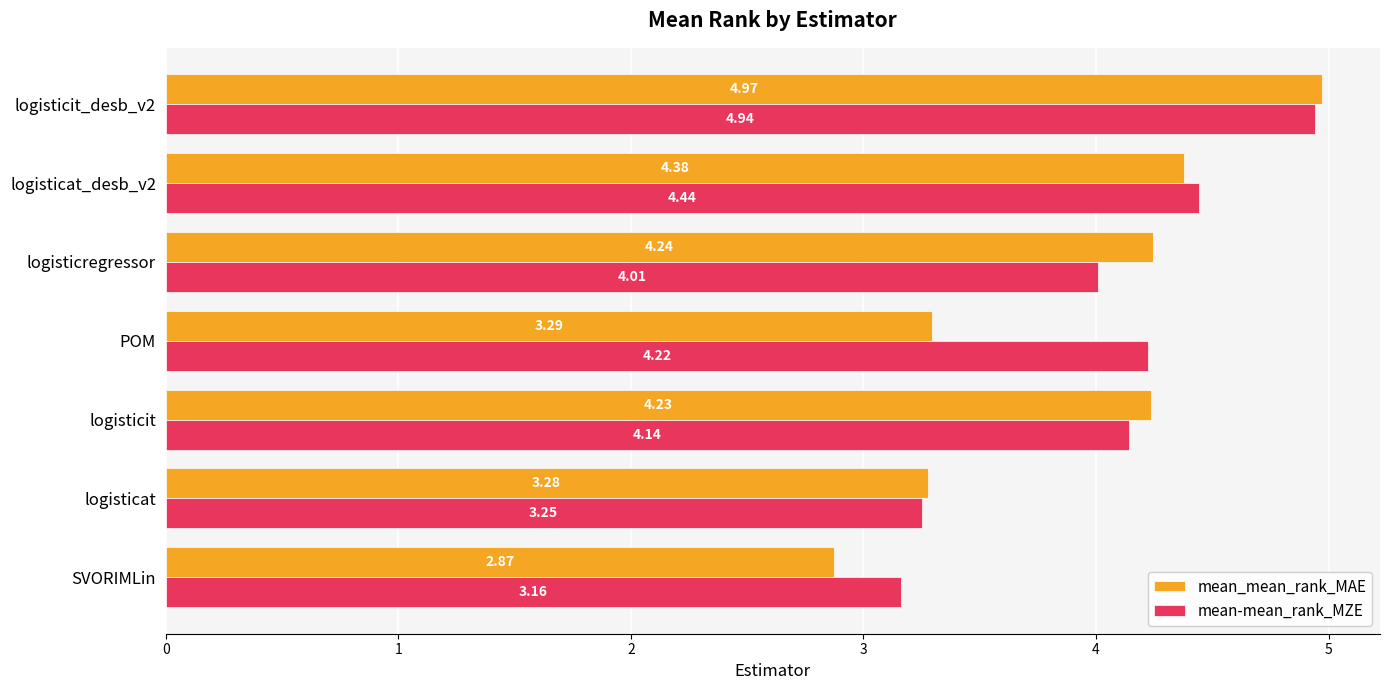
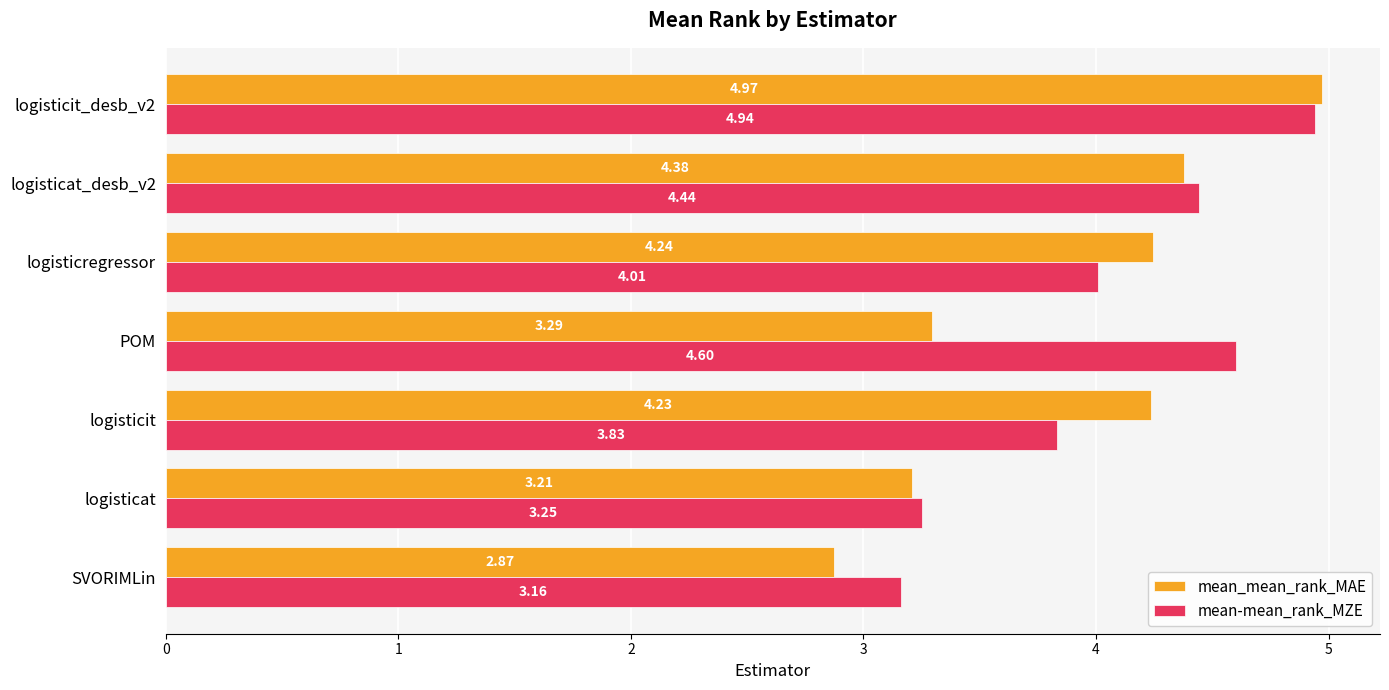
mean-mean_rank_MZE, POM: 4.22 -> 4.60
mean-mean_rank_MZE, logisticit: 4.14 -> 3.83
mean_mean_rank_MAE, logisticat: 3.28 -> 3.21
